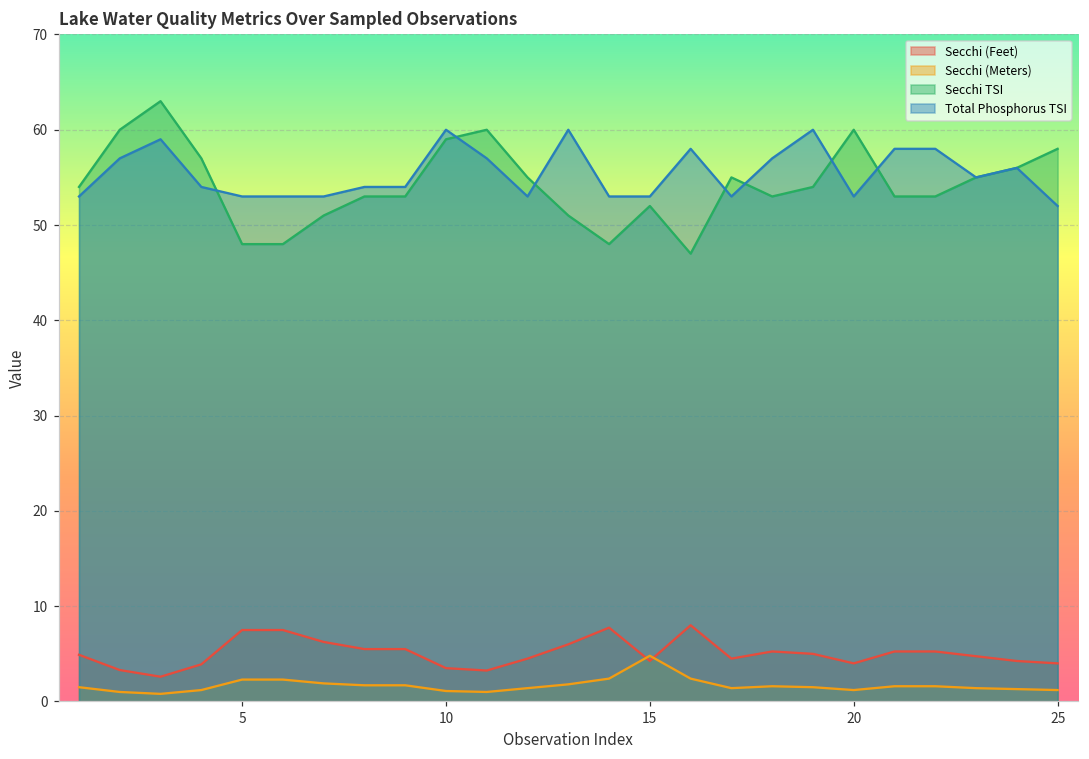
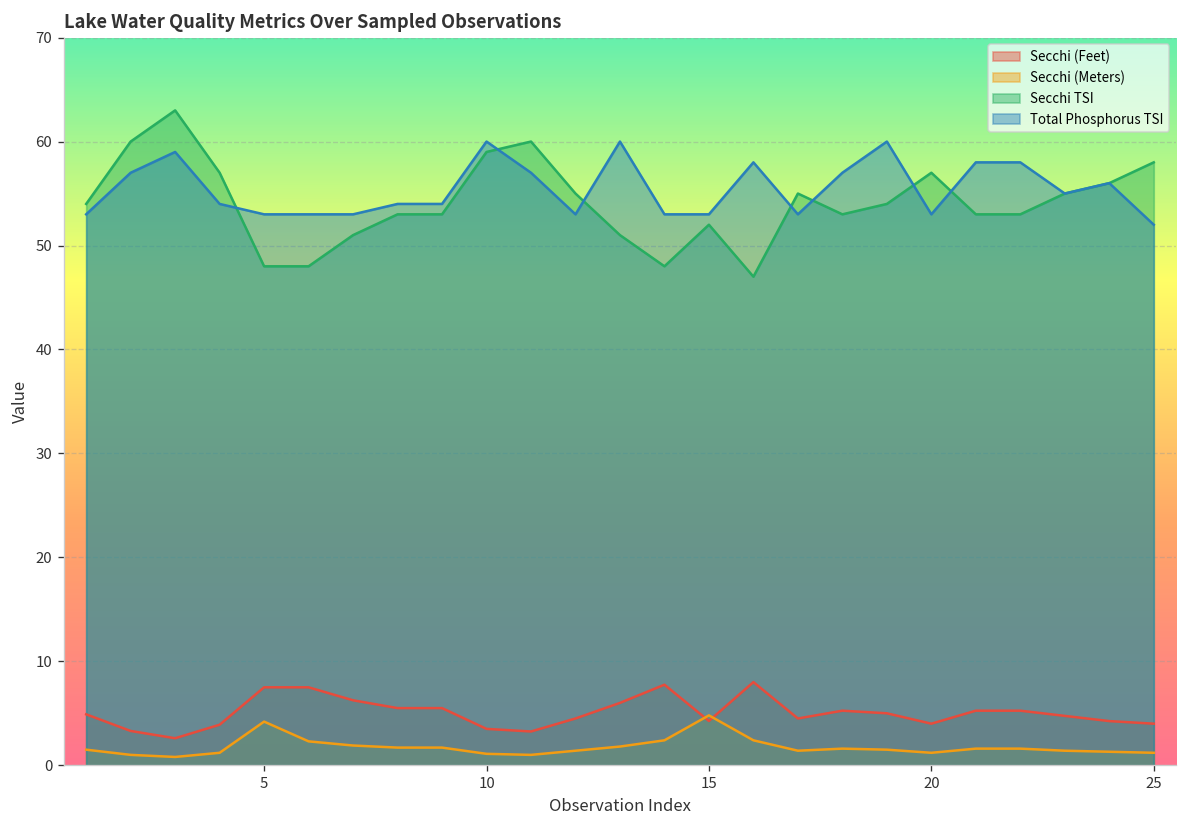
Secchi (Meters), 5: 2 -> 4
Secchi TSI, 20: 60 -> 57
